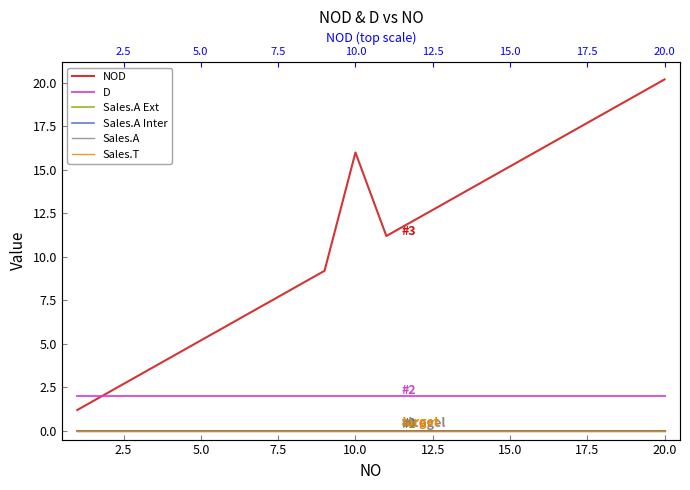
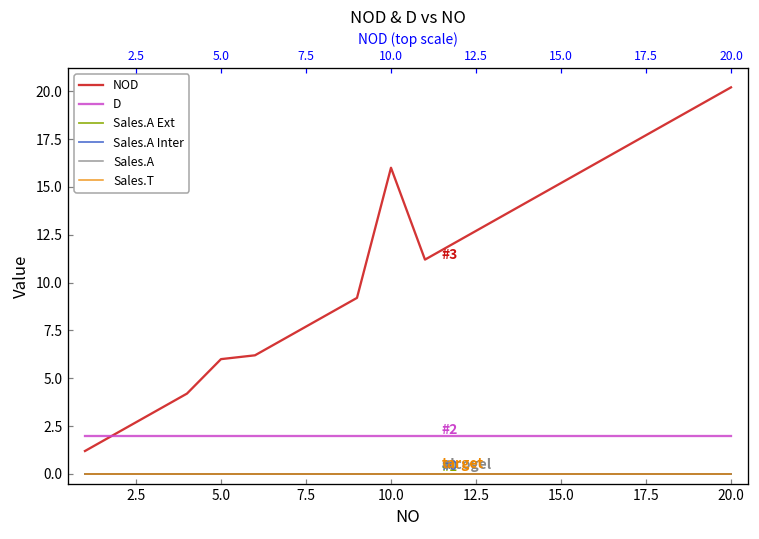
NOD, 5.0: 5.2 -> 6.0
